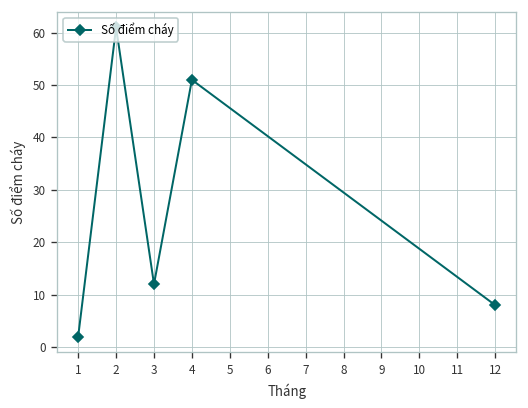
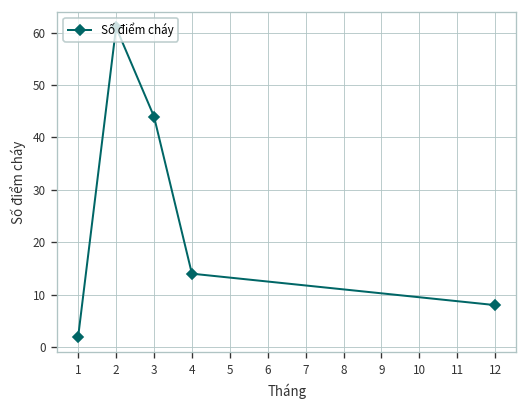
3: 12 -> 44
4: 51 -> 14
